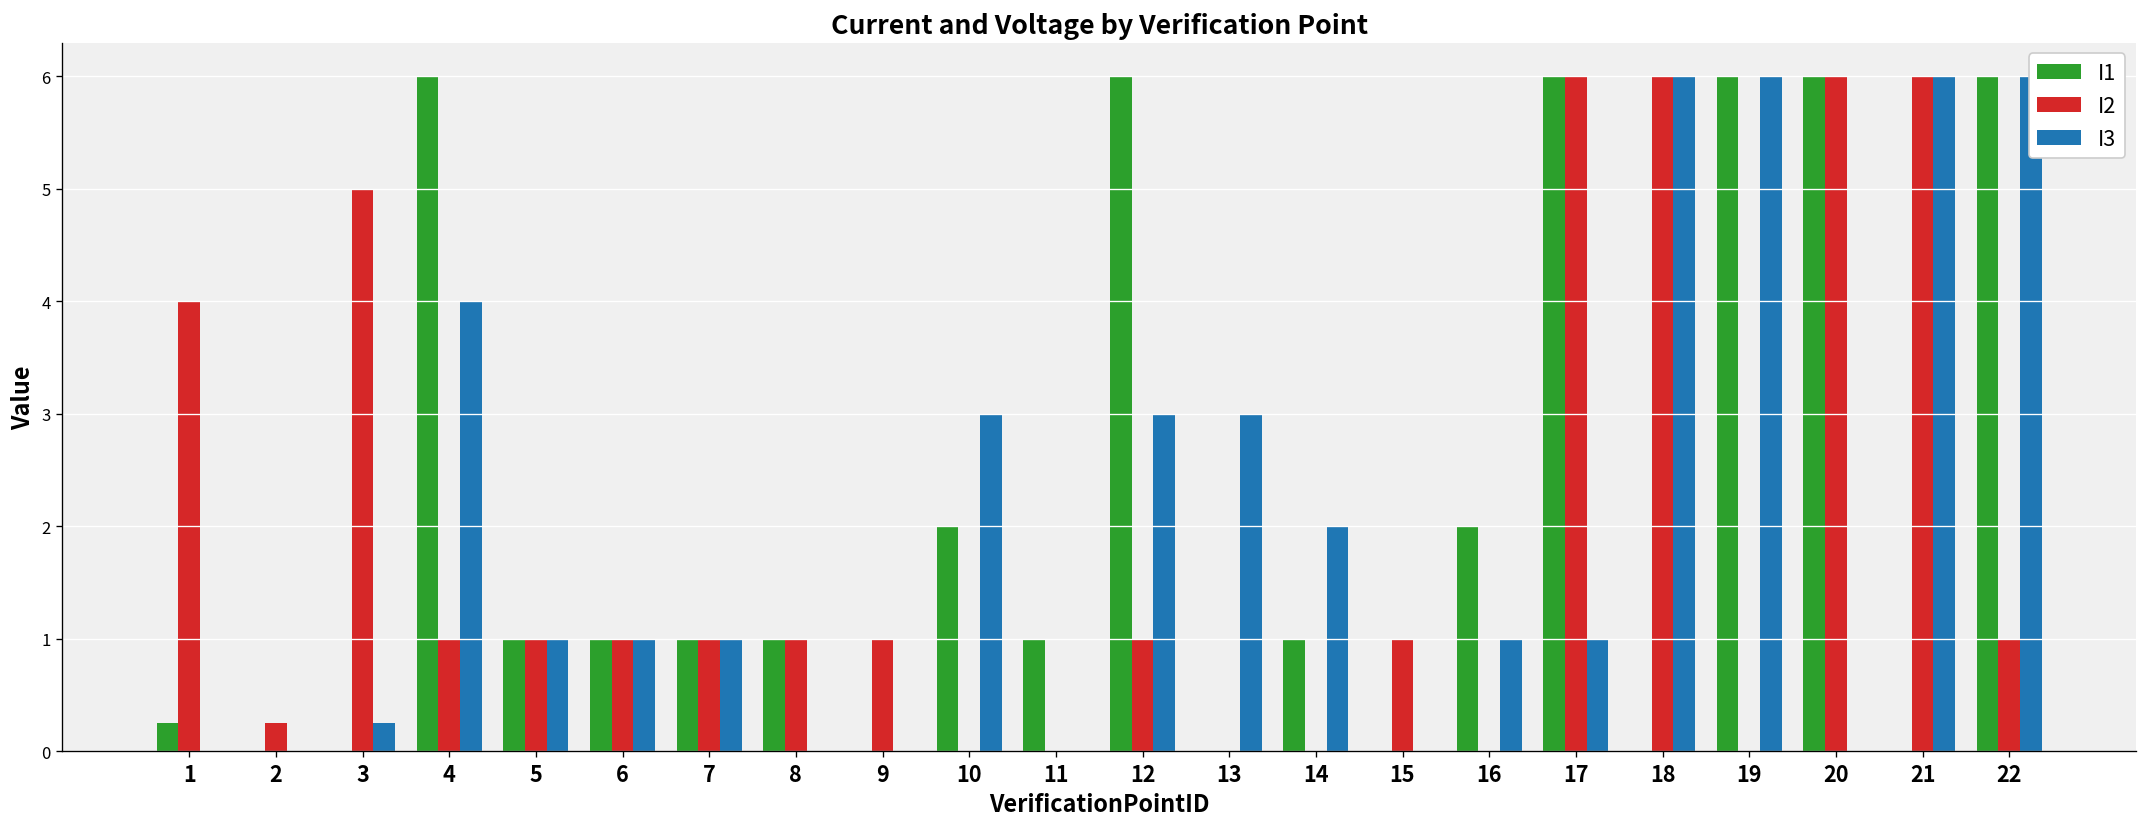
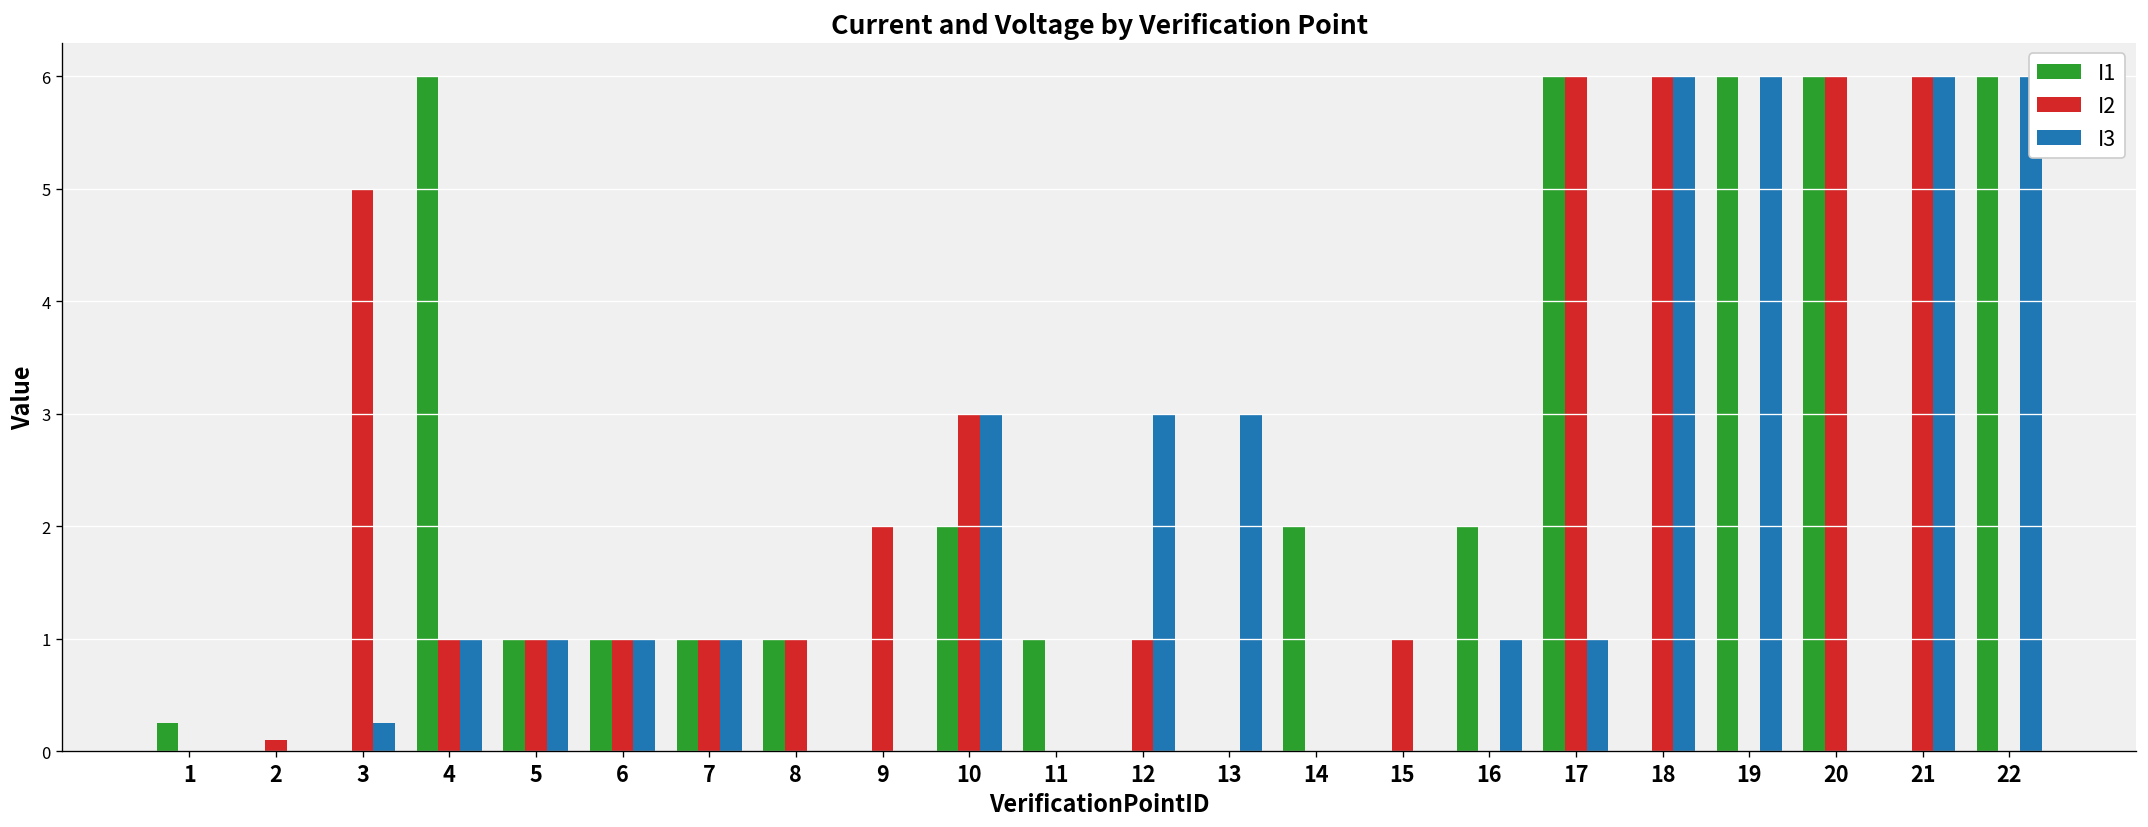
I2, 1: 4 -> 0
I2, 2: 0.3 -> 0.1
I3, 4: 4 -> 1
I2, 9: 1 -> 2
I2, 10: 0 -> 3
I1, 12: 6 -> 0
I1, 14: 1 -> 2
I3, 14: 2 -> 0
I2, 22: 1 -> 0
